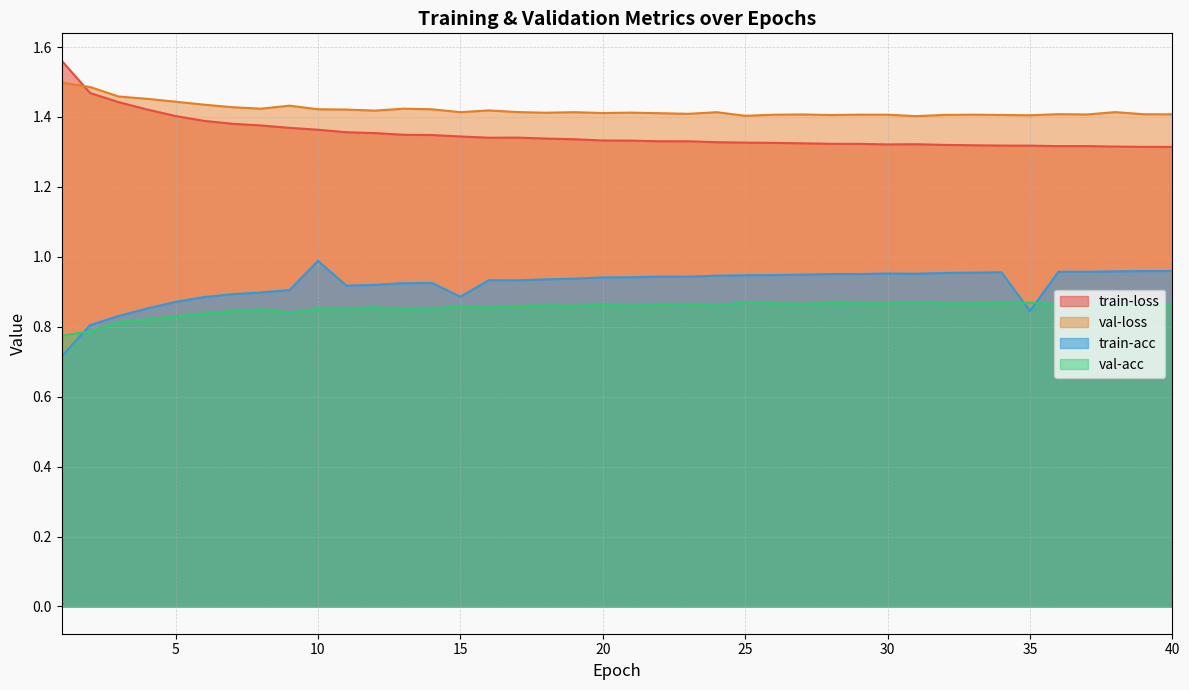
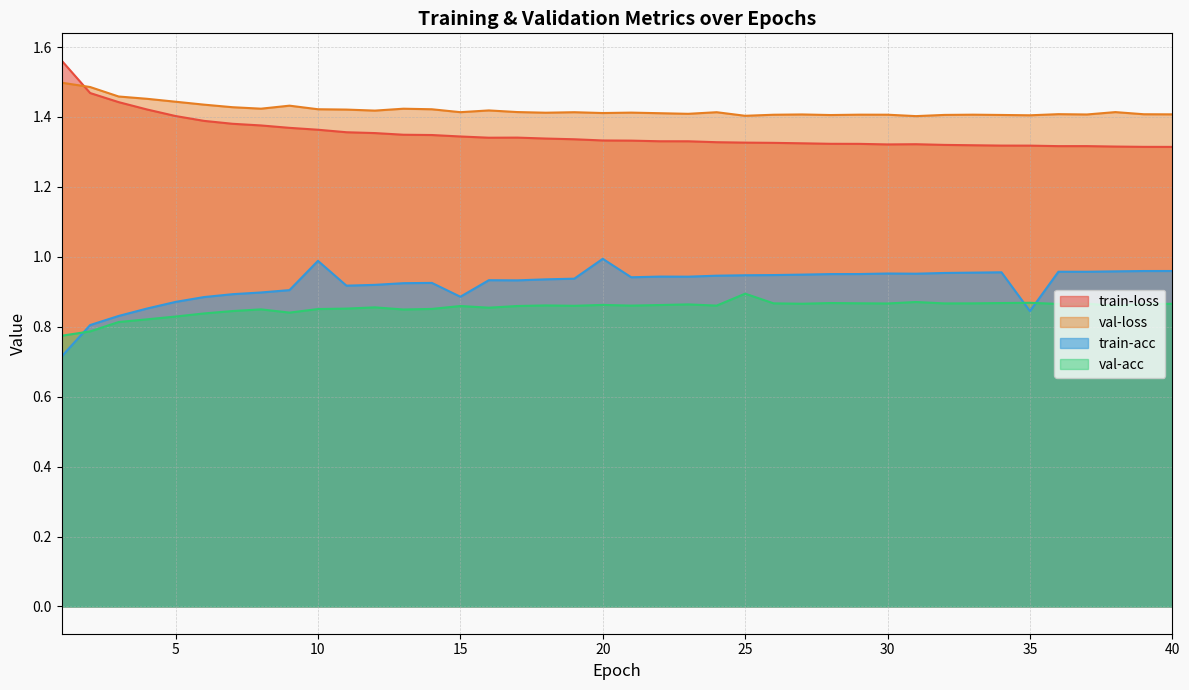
train-acc, 20: 0.94 -> 0.99
val-acc, 25: 0.87 -> 0.89
